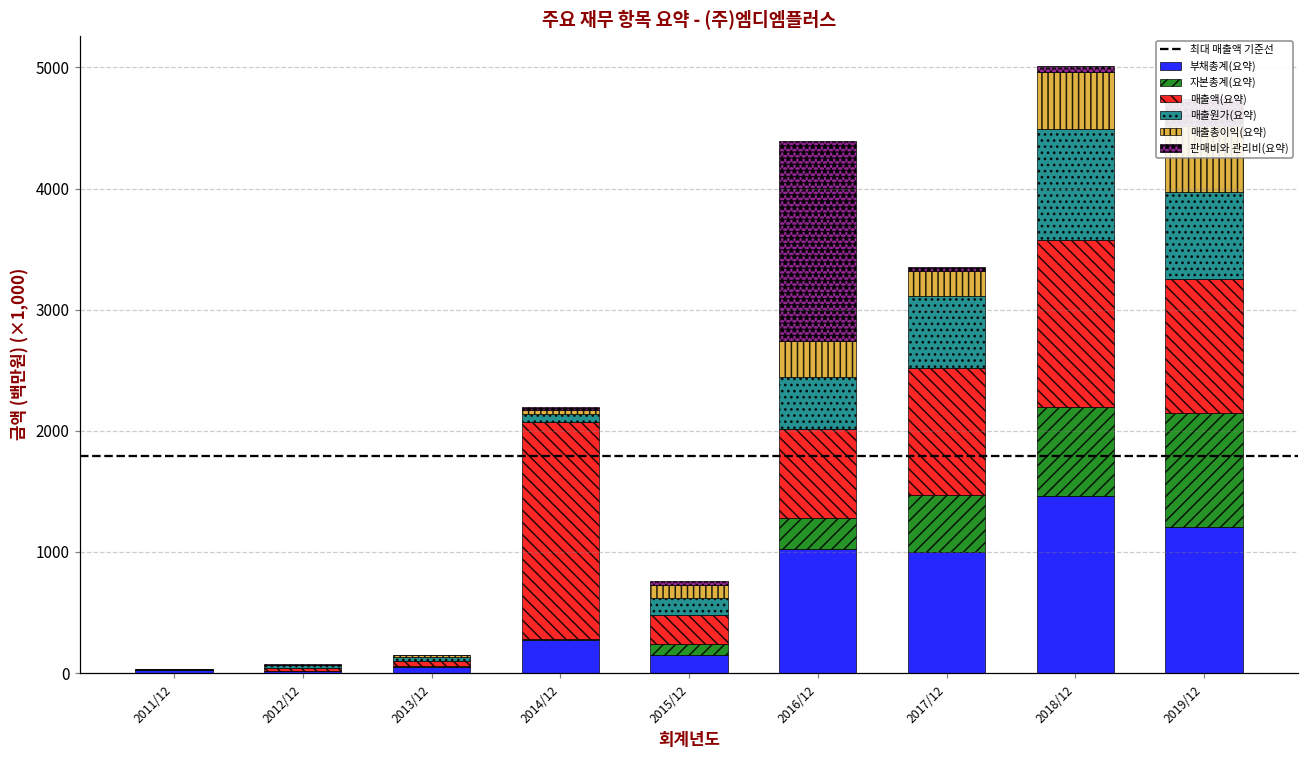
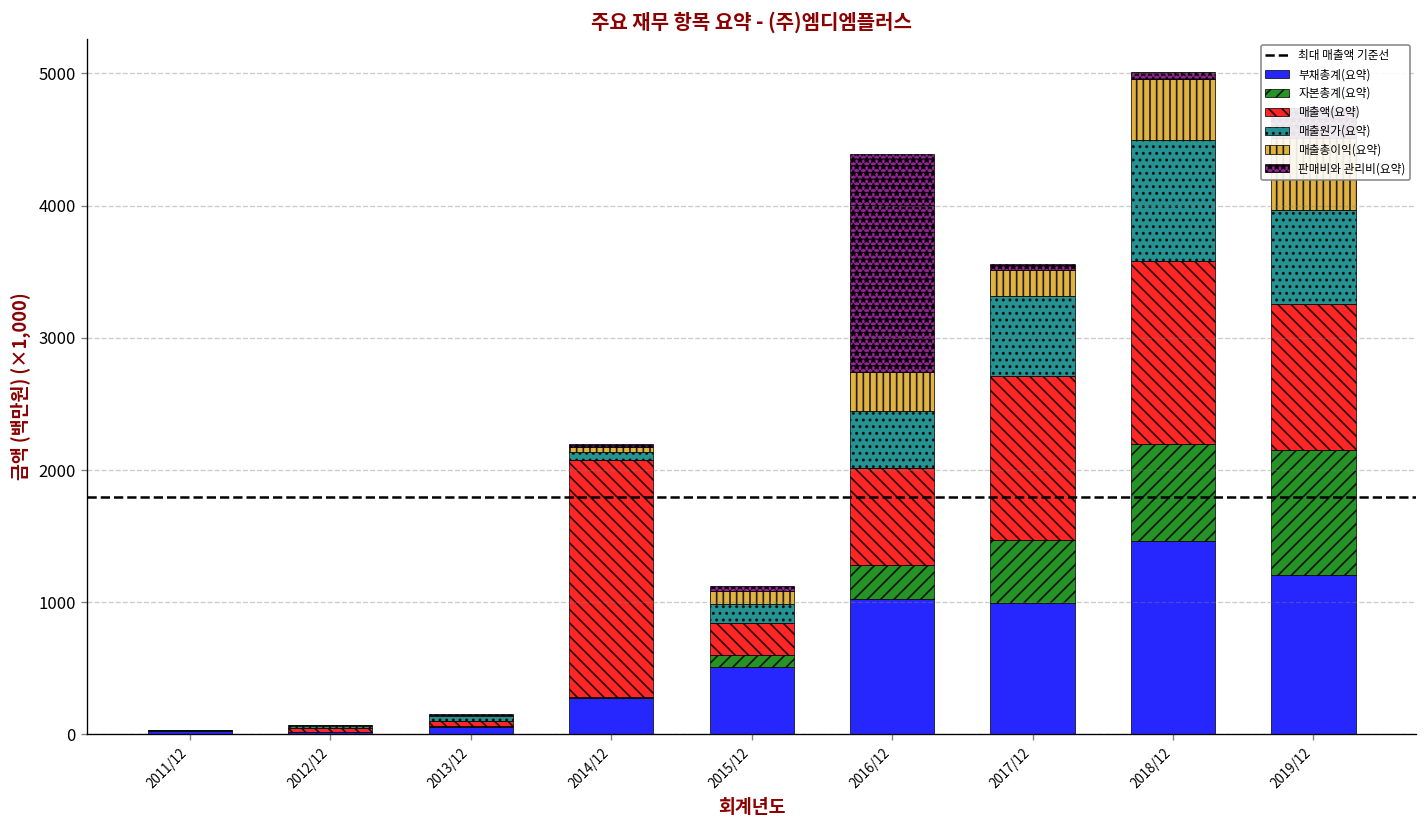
부채총계(요약), 2015/12: 150 -> 510
매출액(요약), 2017/12: 1040 -> 1240
